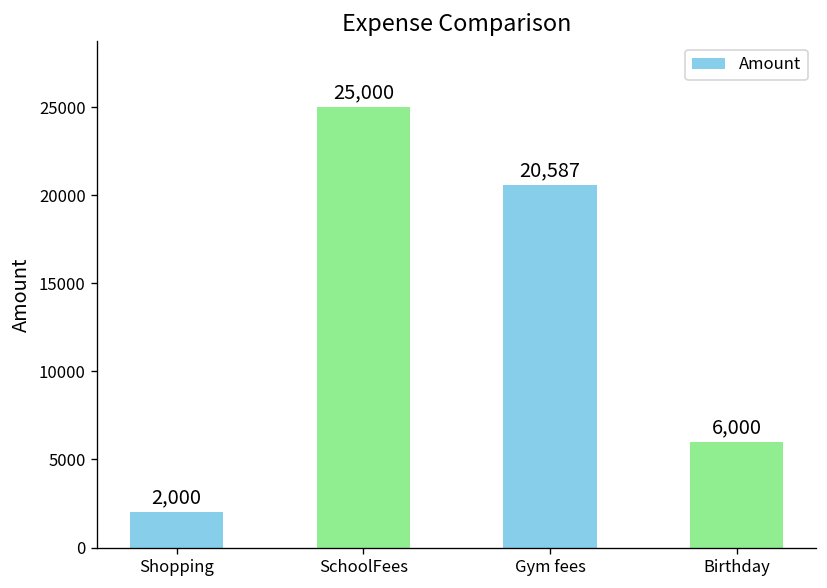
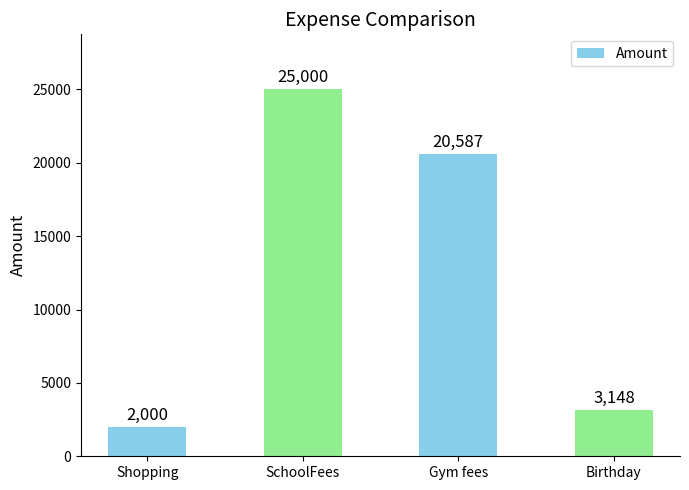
Birthday: 6,000 -> 3,148
